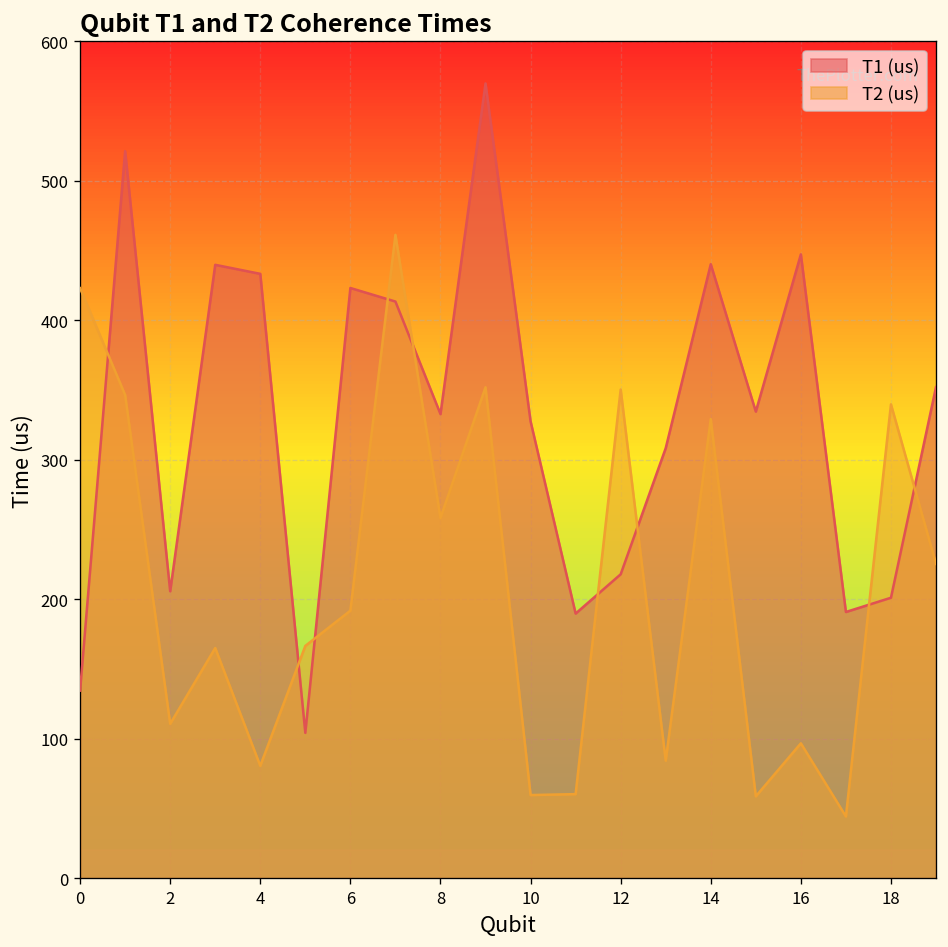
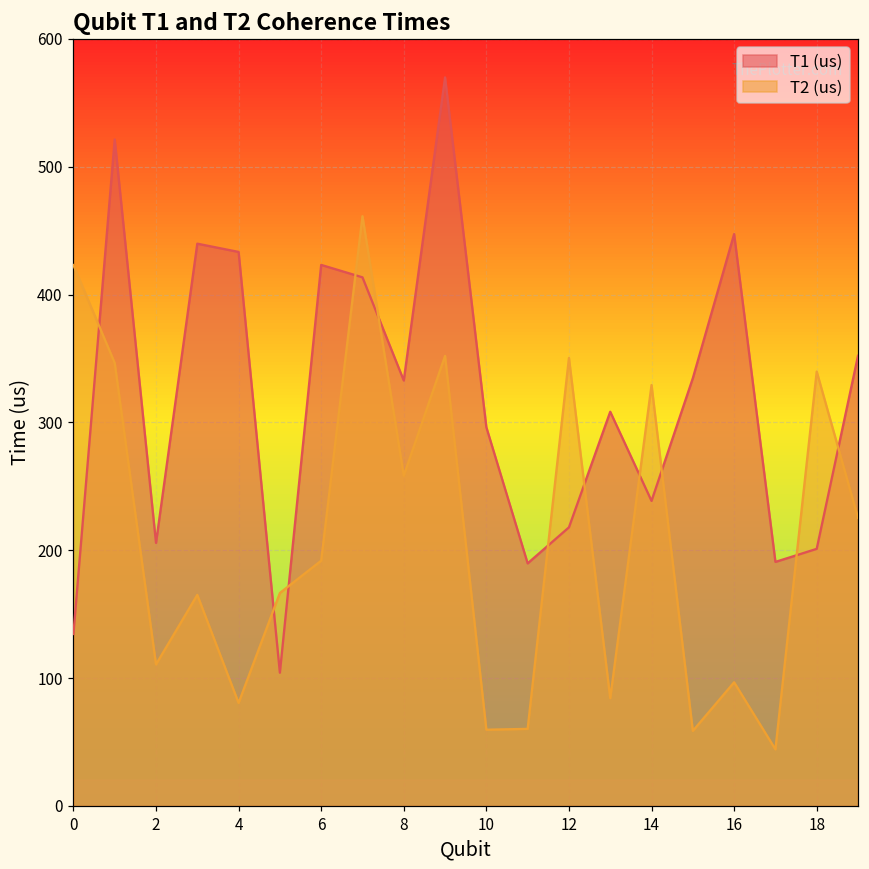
T1 (us), 10: 328 -> 296
T1 (us), 14: 440 -> 239
